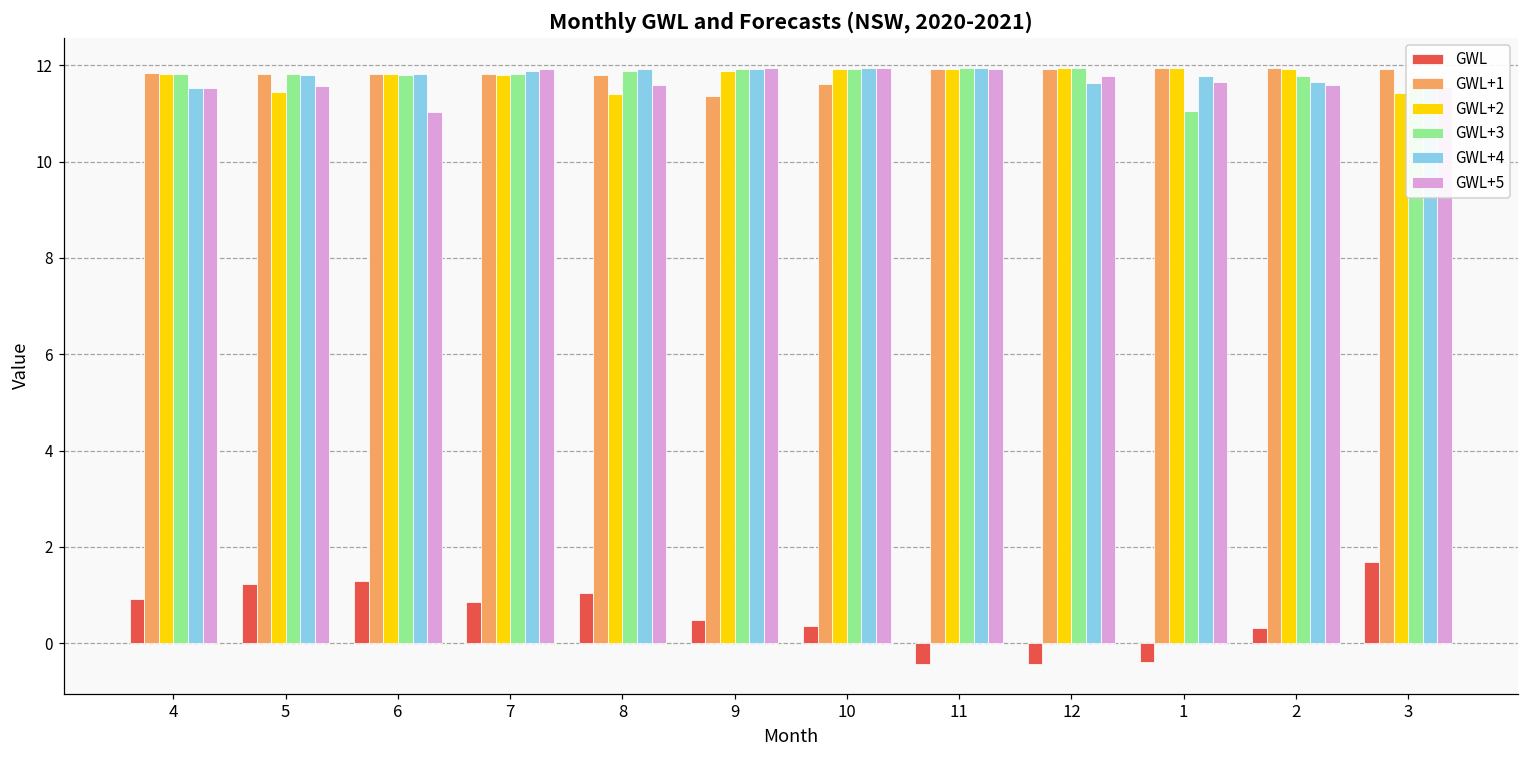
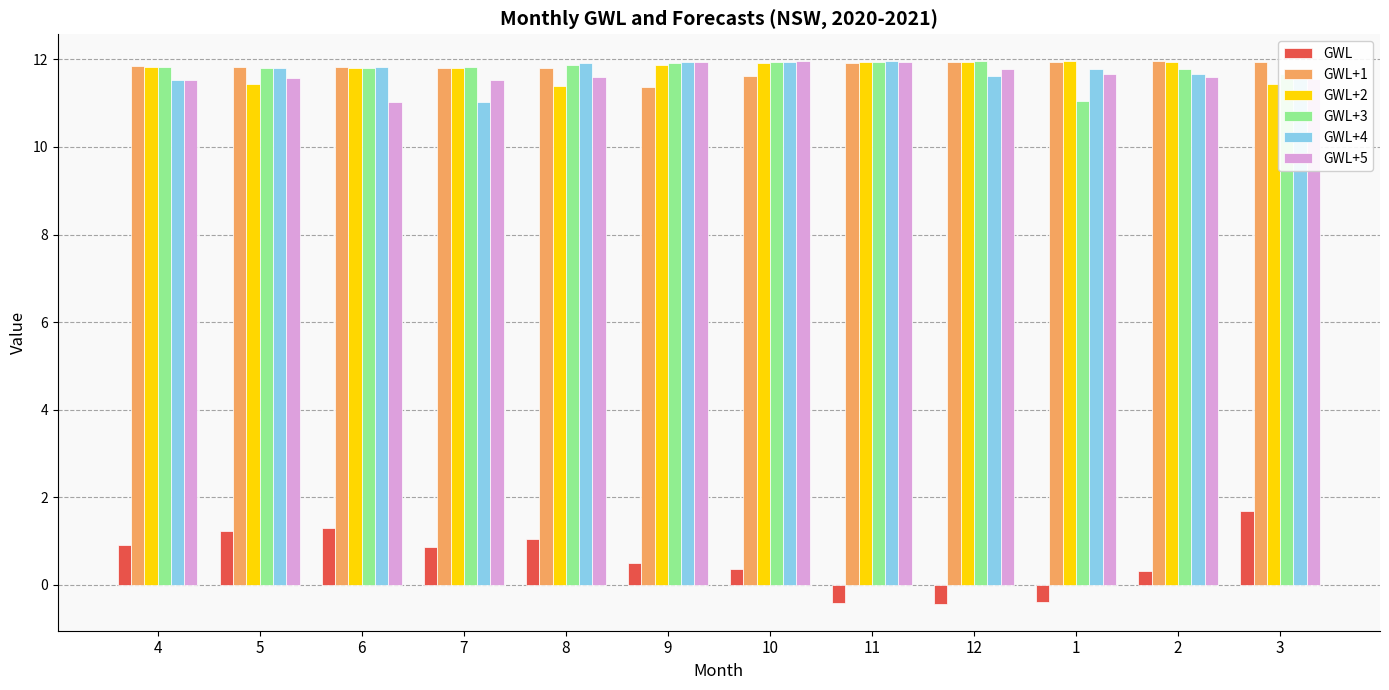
GWL+4, 7: 11.9 -> 11.0
GWL+5, 7: 11.9 -> 11.5
